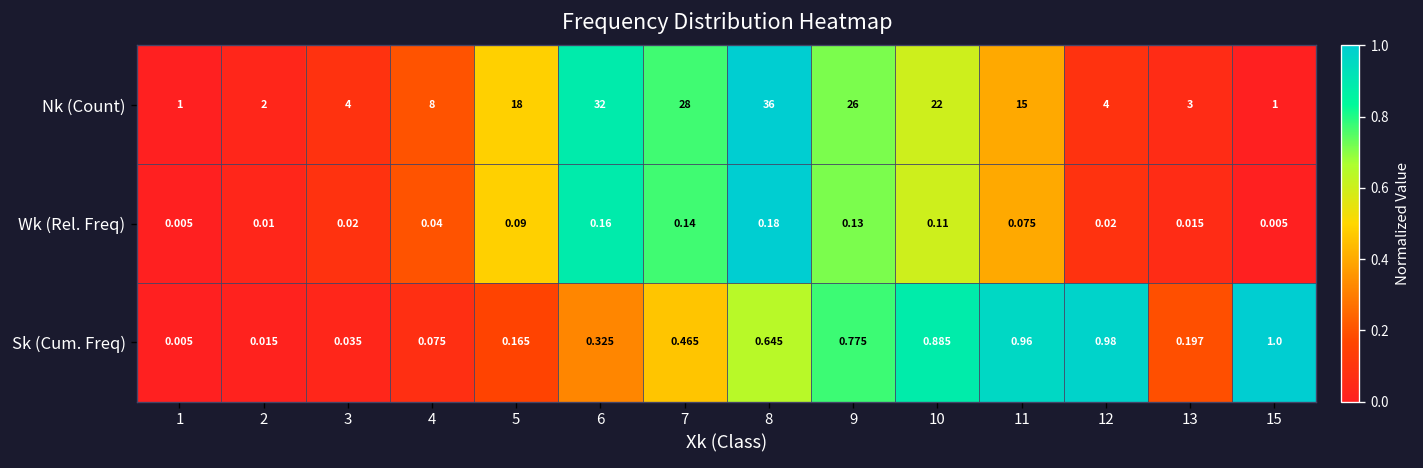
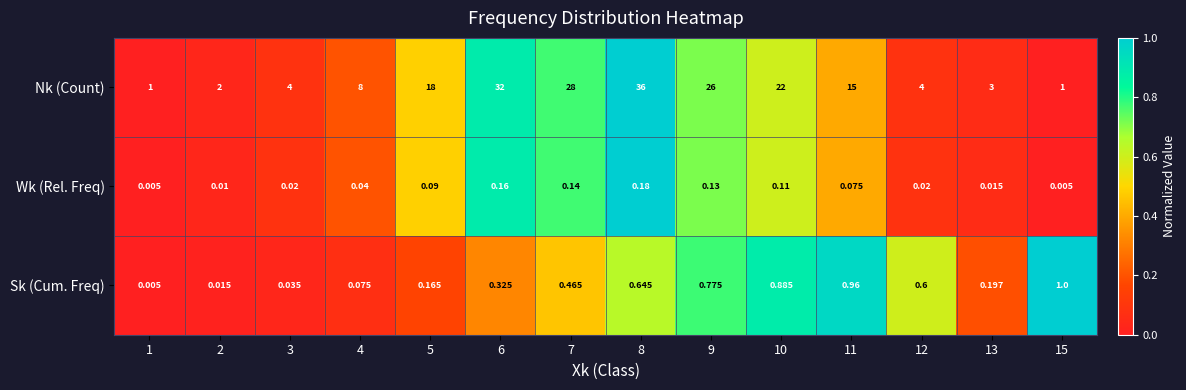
Sk (Cum. Freq), 12: 0.98 -> 0.6
